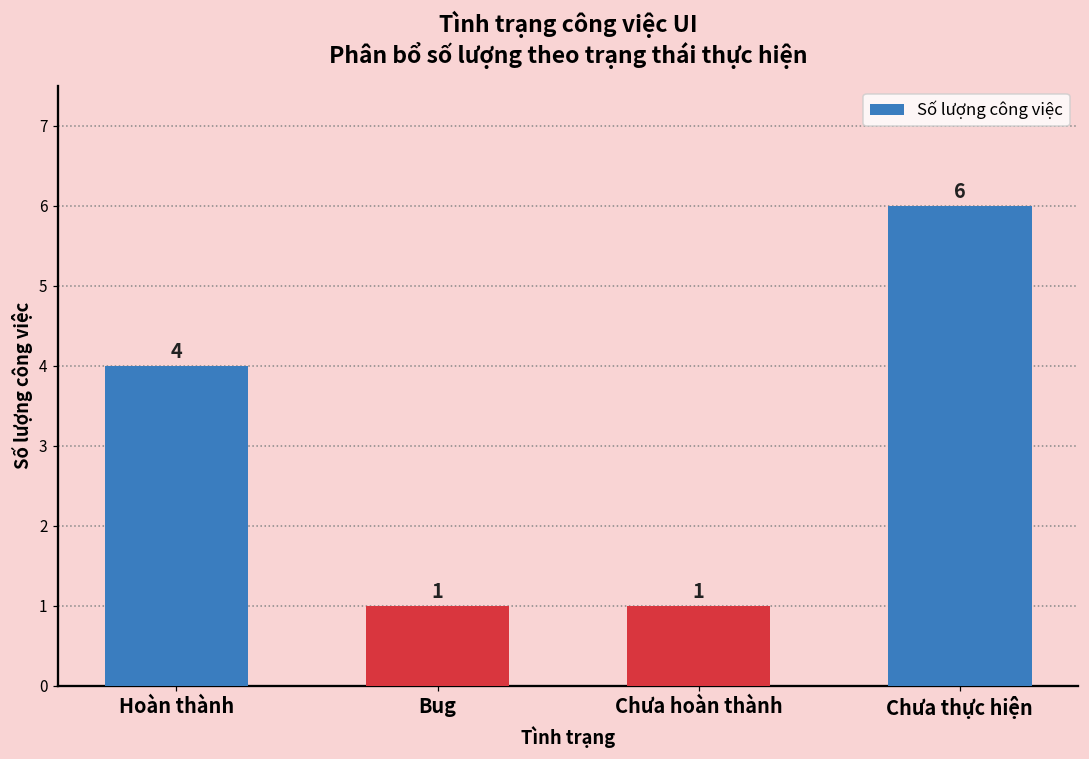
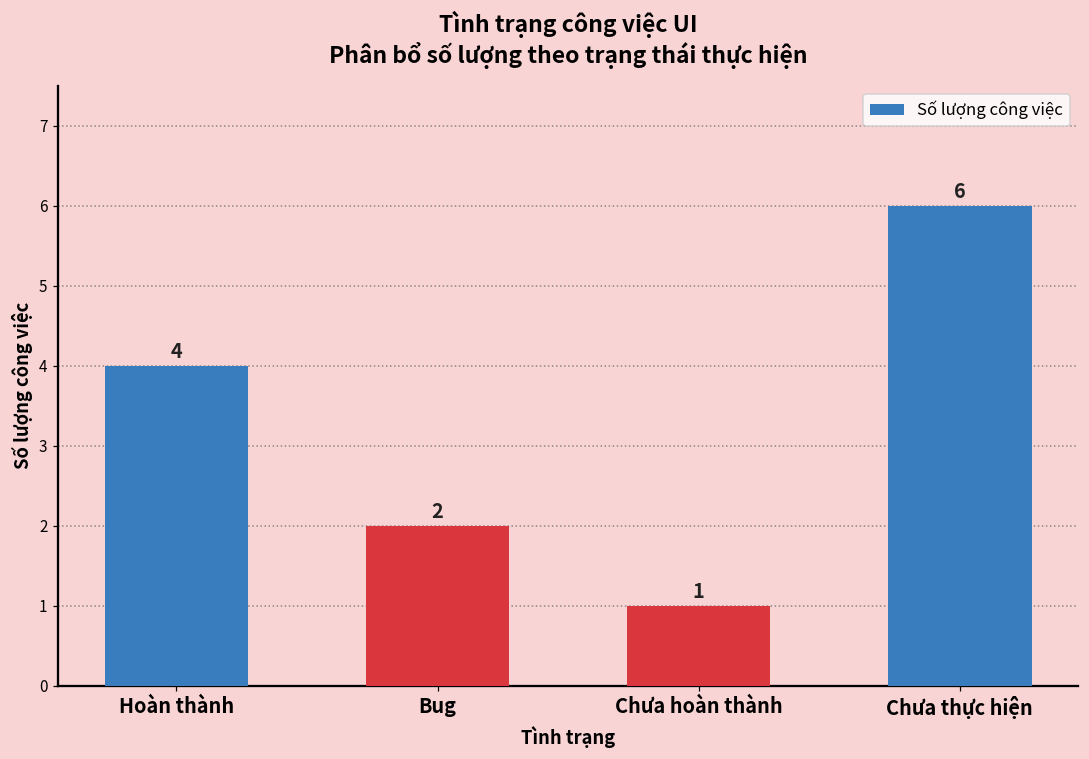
Bug: 1 -> 2
